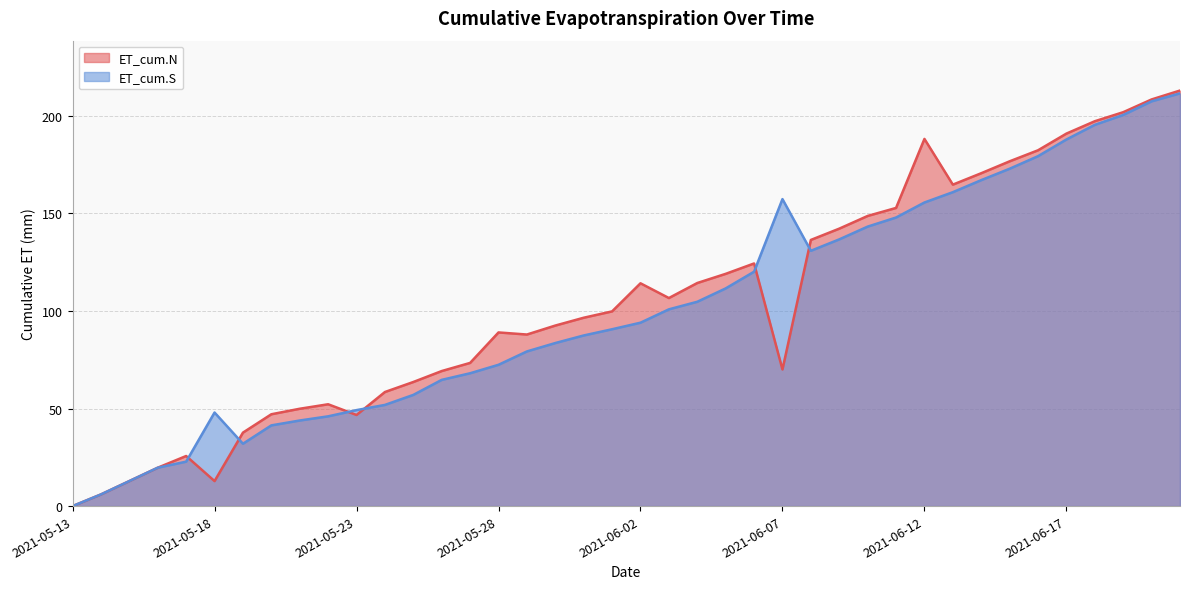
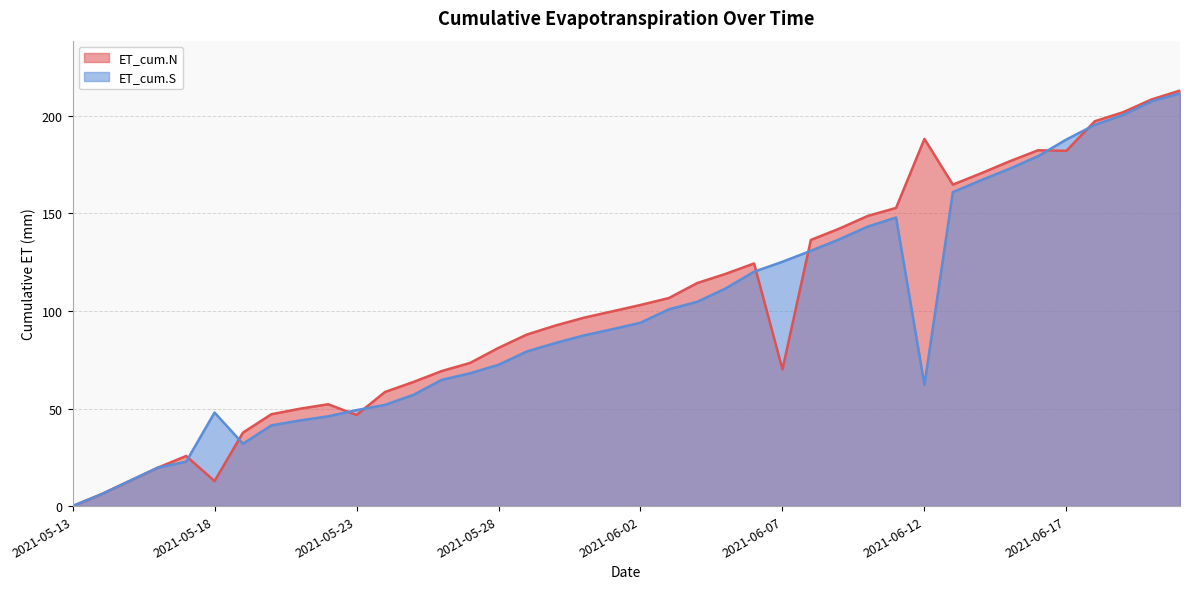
ET_cum.N, 2021-05-28: 89 -> 81
ET_cum.N, 2021-06-02: 114 -> 103
ET_cum.S, 2021-06-07: 157 -> 125
ET_cum.S, 2021-06-12: 156 -> 62
ET_cum.N, 2021-06-17: 191 -> 182
